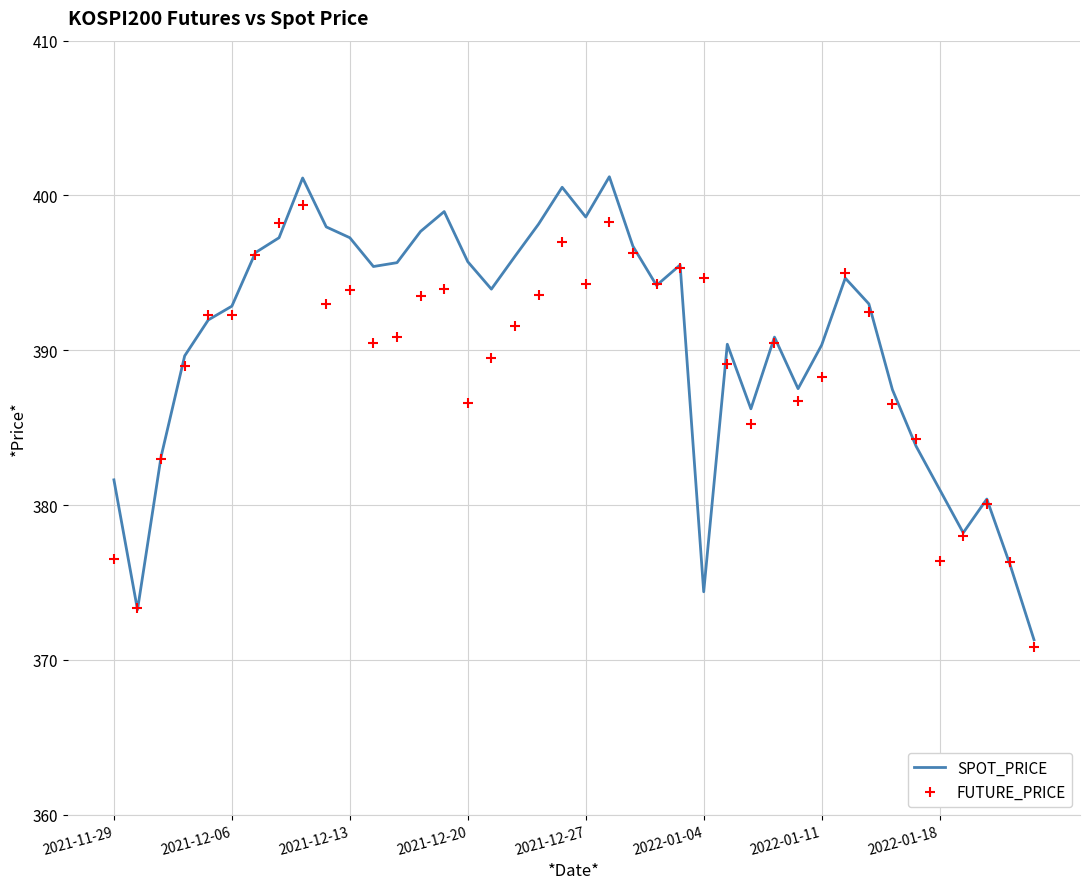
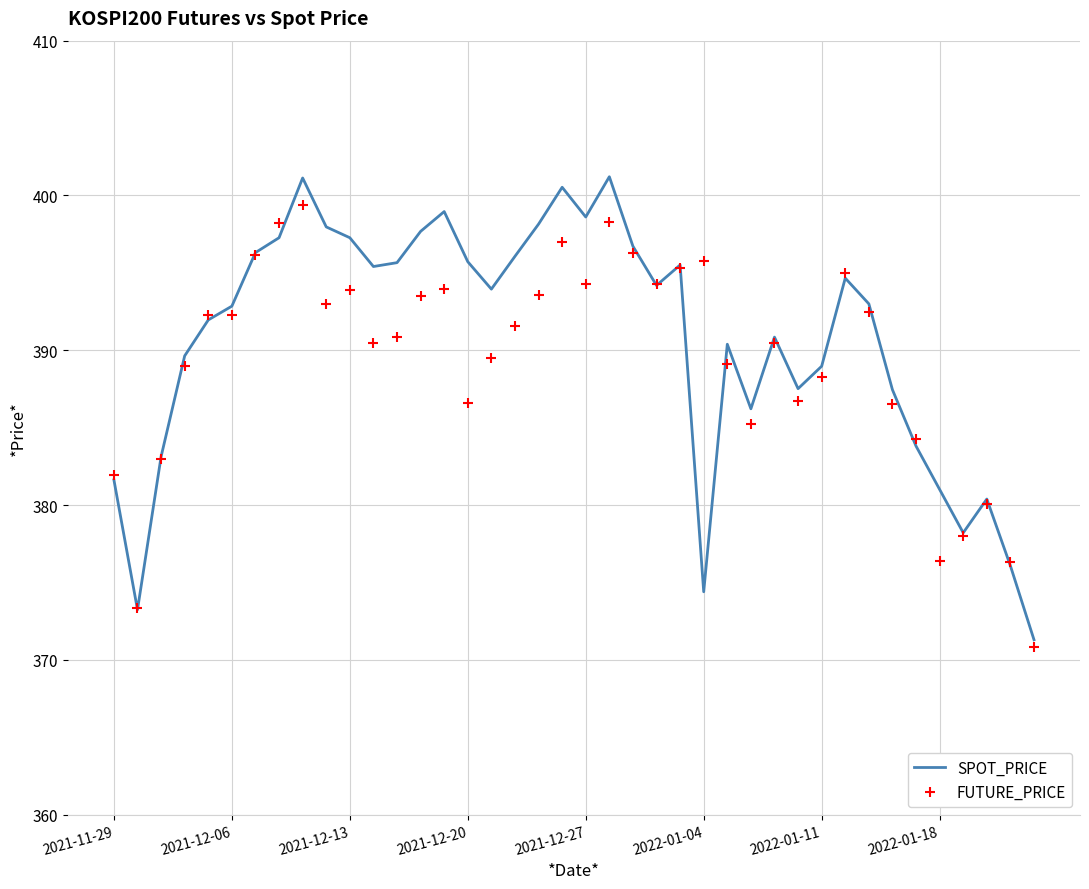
FUTURE_PRICE, 2021-11-29: 376.5 -> 382.0
FUTURE_PRICE, 2022-01-04: 394.7 -> 395.8
SPOT_PRICE, 2022-01-11: 390.3 -> 389.0
